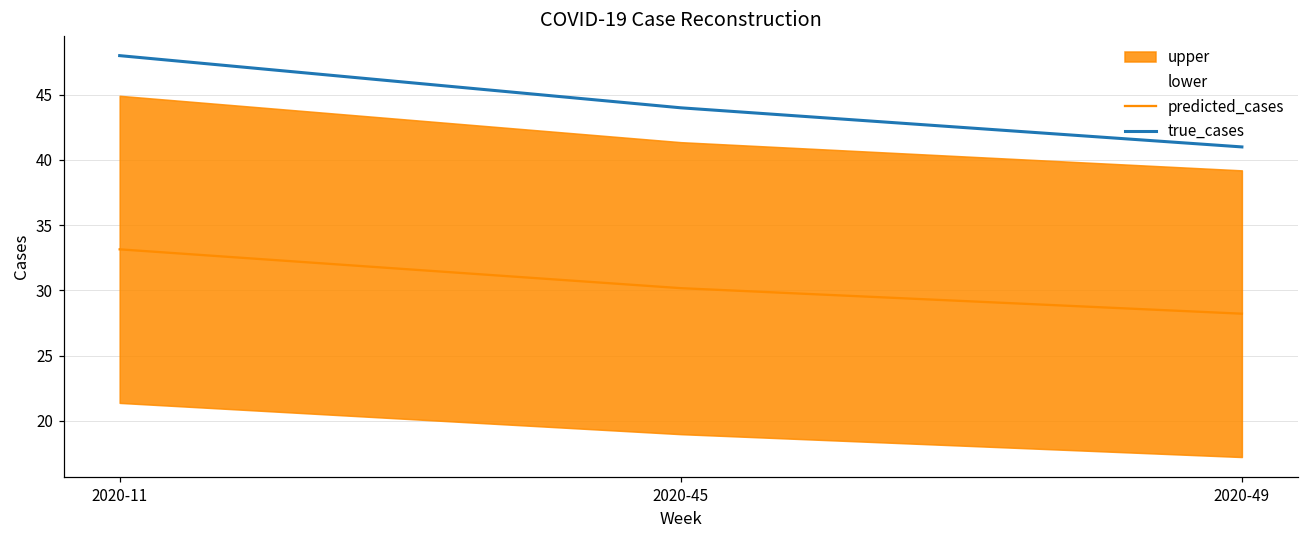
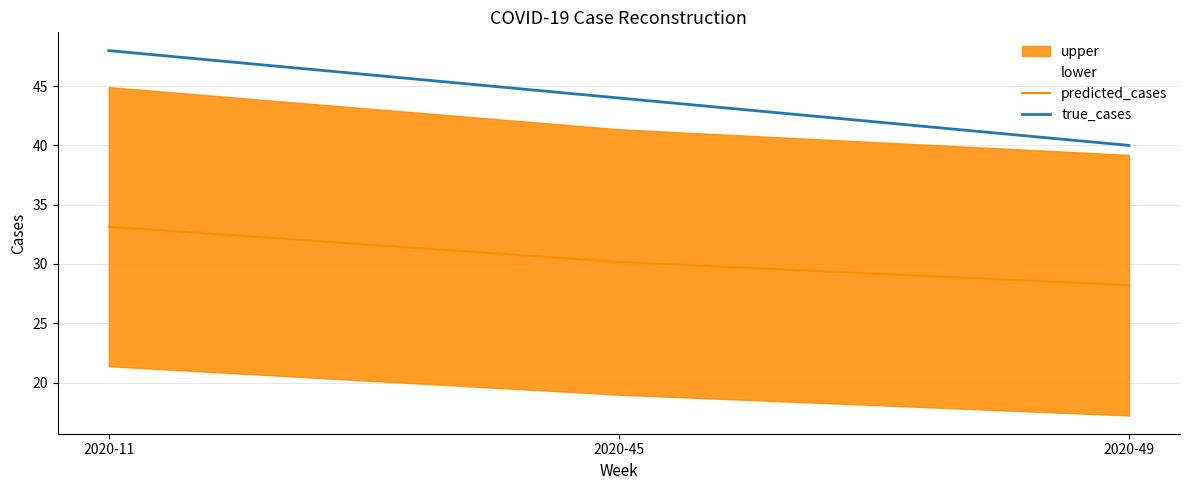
true_cases, 2020-49: 41 -> 40
